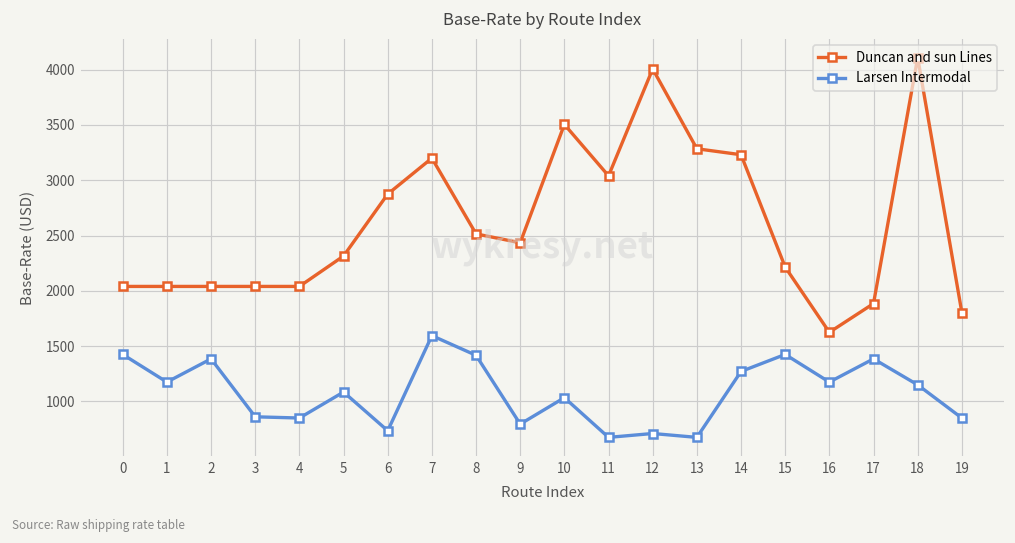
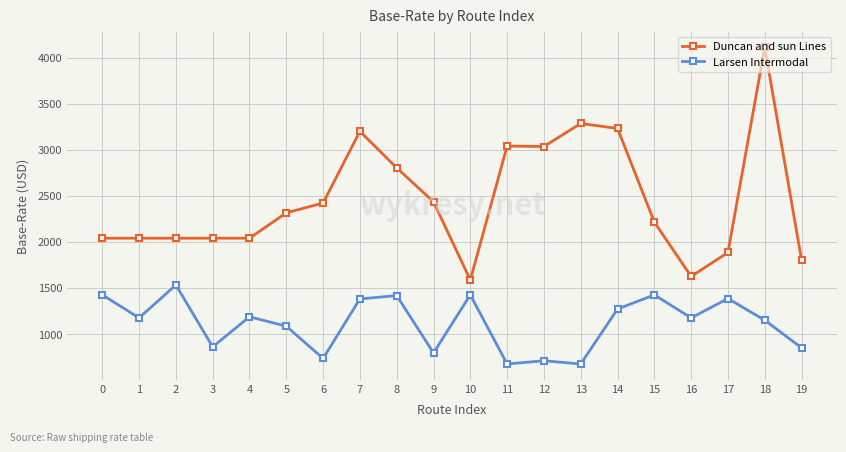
Larsen Intermodal, 2: 1400 -> 1500
Larsen Intermodal, 4: 900 -> 1200
Duncan and sun Lines, 6: 2900 -> 2400
Larsen Intermodal, 7: 1600 -> 1400
Duncan and sun Lines, 8: 2500 -> 2800
Duncan and sun Lines, 10: 3500 -> 1600
Larsen Intermodal, 10: 1000 -> 1400
Duncan and sun Lines, 12: 4000 -> 3000
